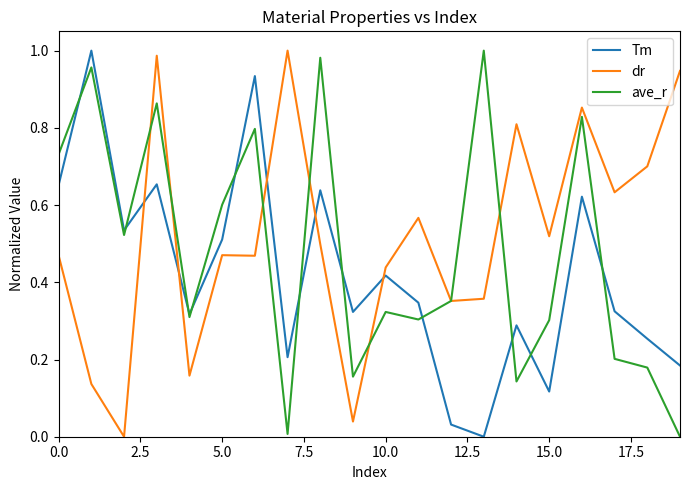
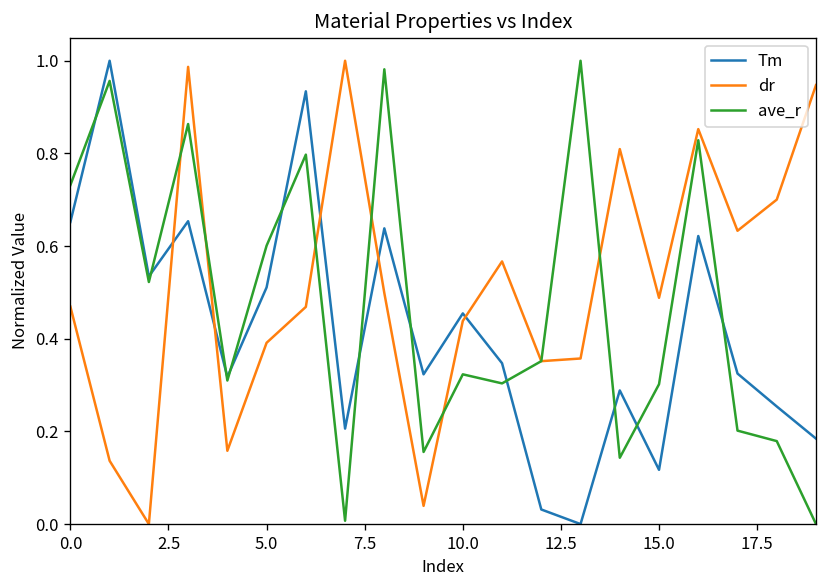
dr, 5.0: 0.47 -> 0.39
Tm, 10.0: 0.42 -> 0.45
dr, 15.0: 0.52 -> 0.49
